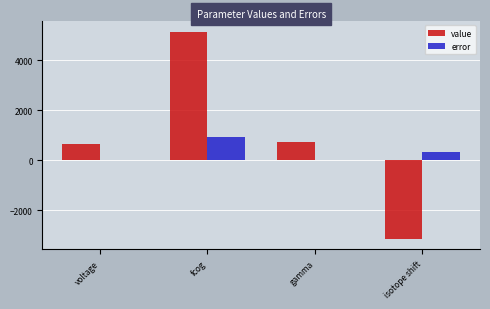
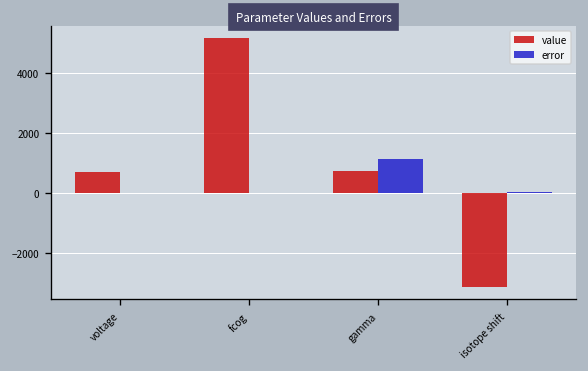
error, fcog: 900 -> 0
error, gamma: 0 -> 1100
error, isotope shift: 300 -> 0
